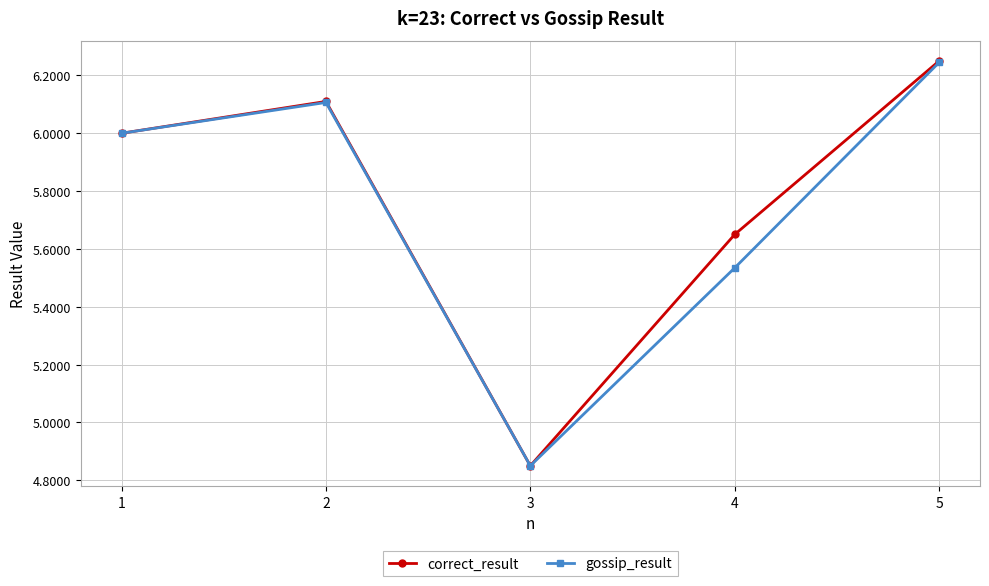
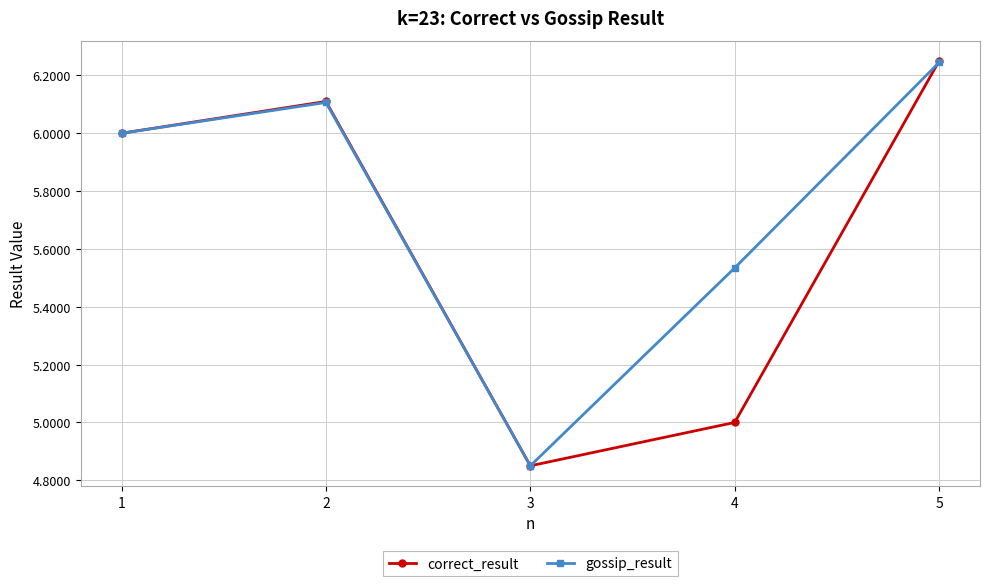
correct_result, 4: 5.65 -> 5.00
